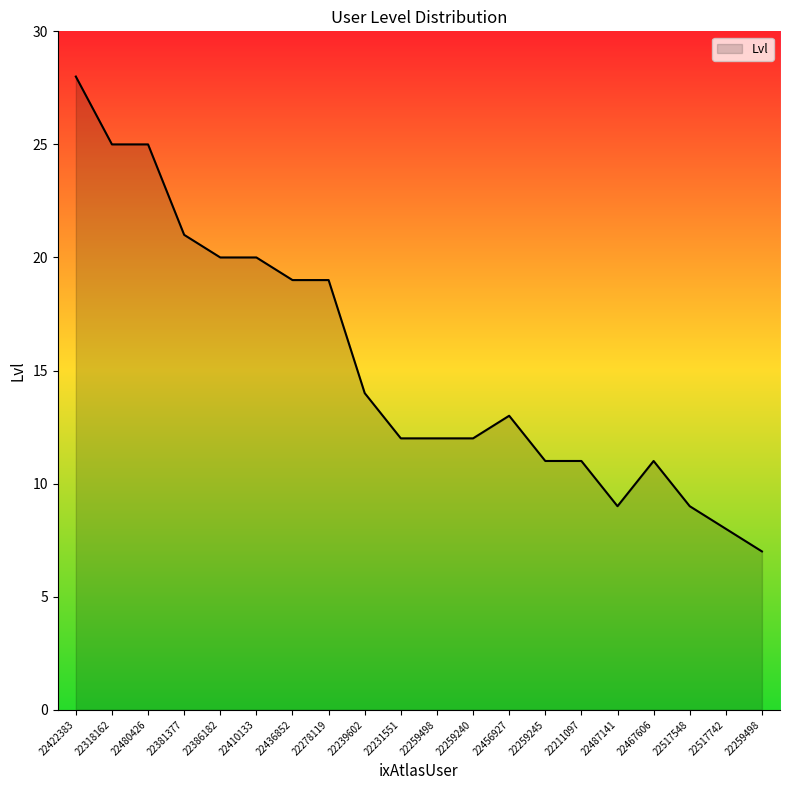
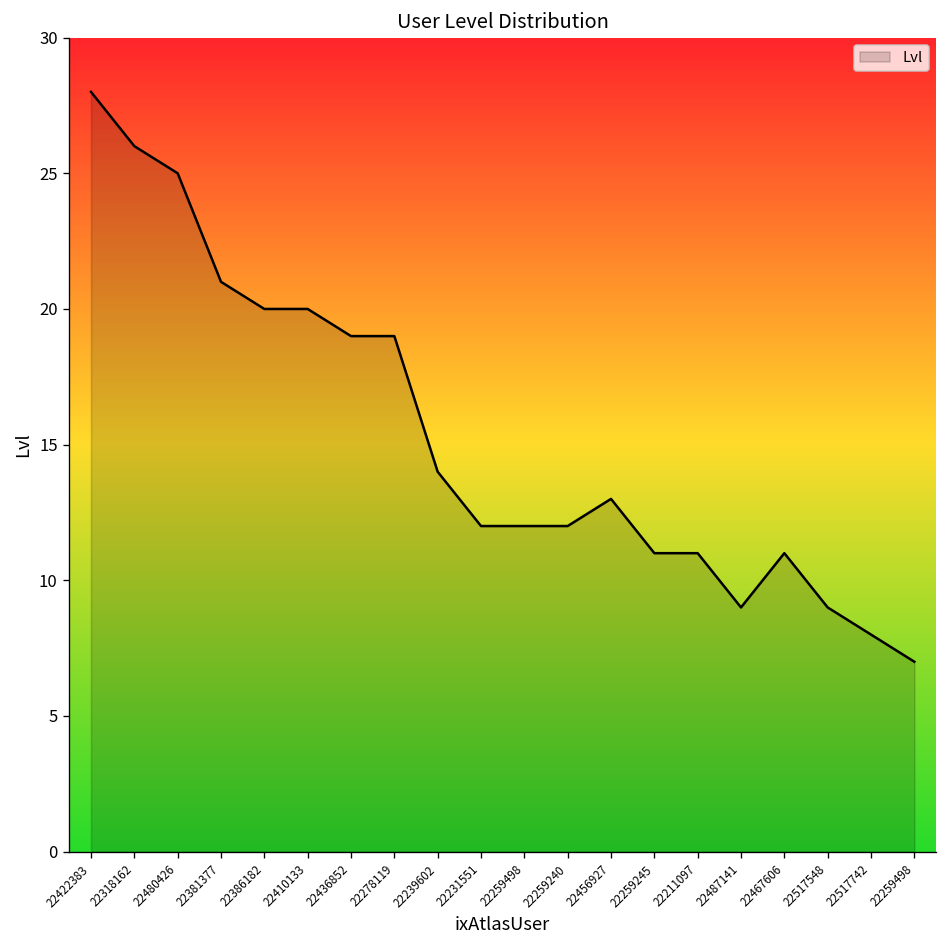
22318162: 25 -> 26
